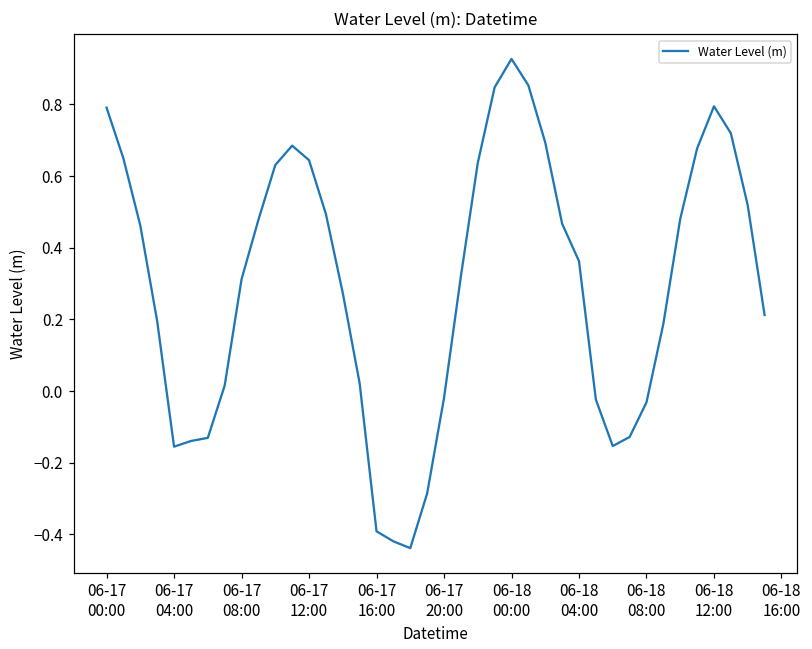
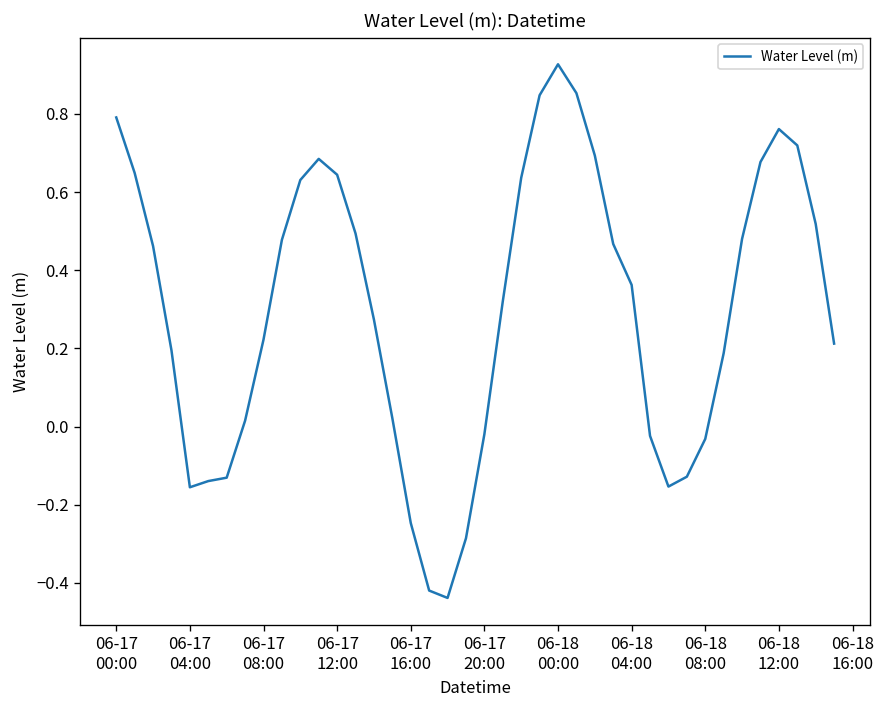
06-17 08:00: 0.31 -> 0.22
06-17 16:00: -0.39 -> -0.25
06-18 12:00: 0.79 -> 0.76
